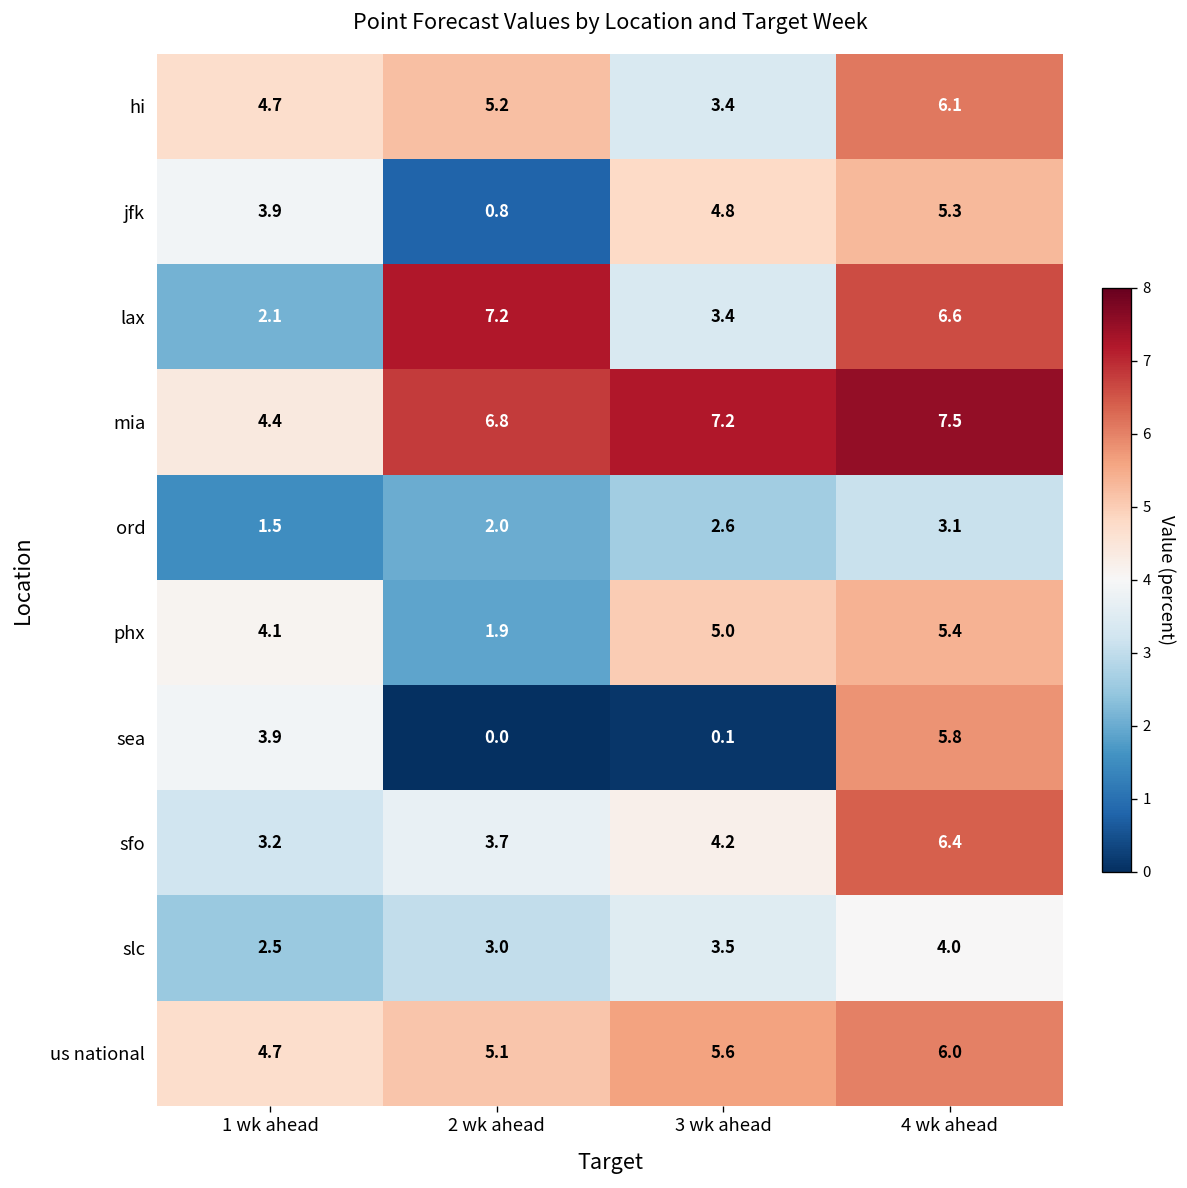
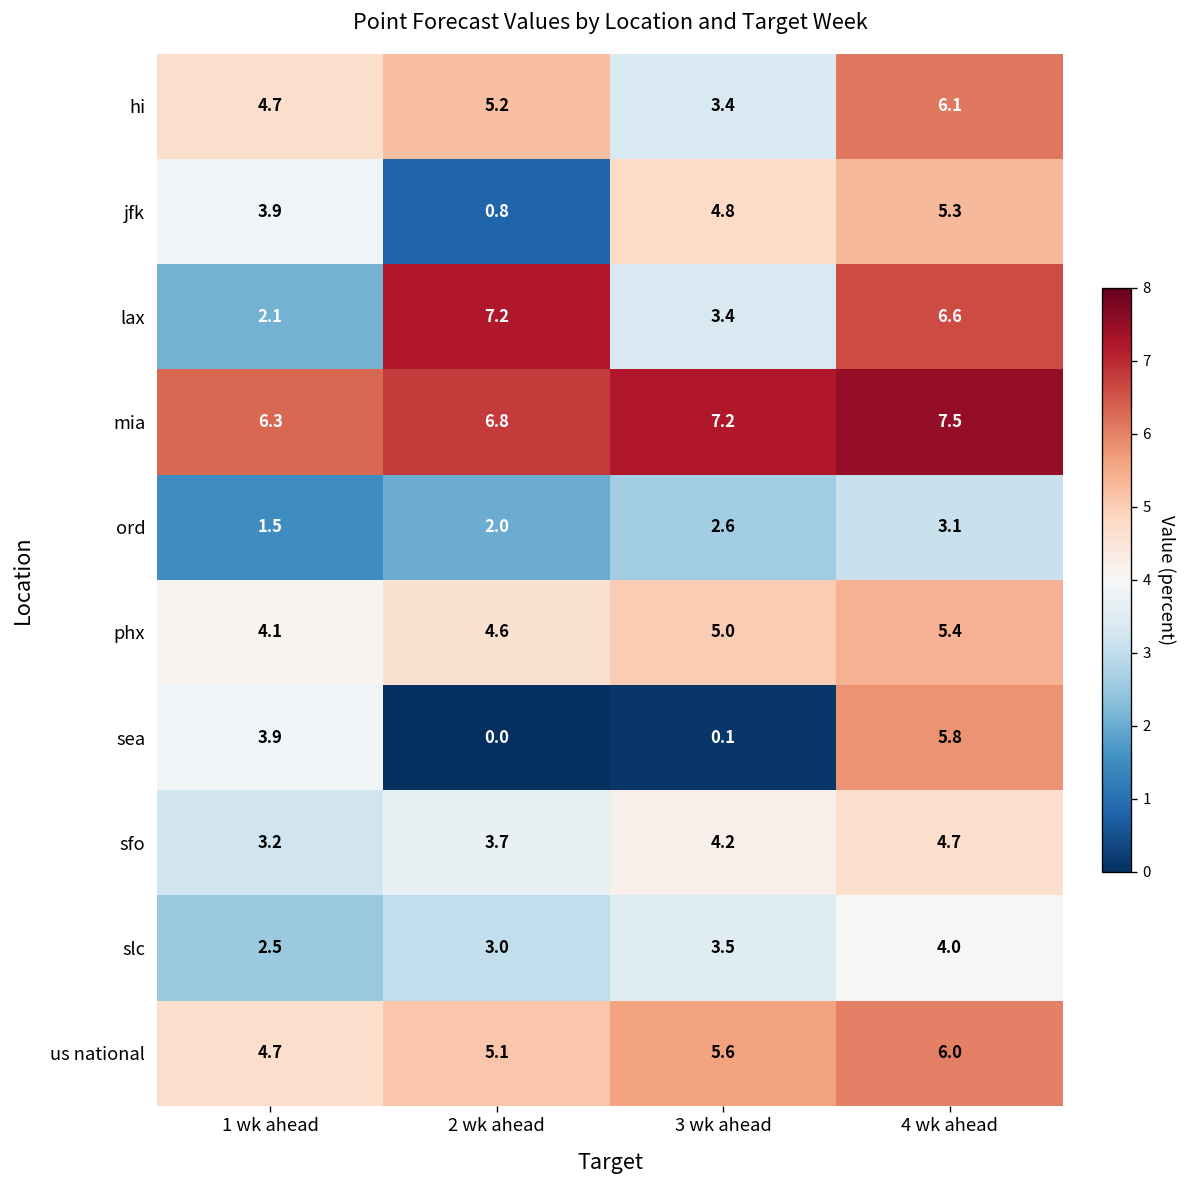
mia, 1 wk ahead: 4.4 -> 6.3
phx, 2 wk ahead: 1.9 -> 4.6
sfo, 4 wk ahead: 6.4 -> 4.7
